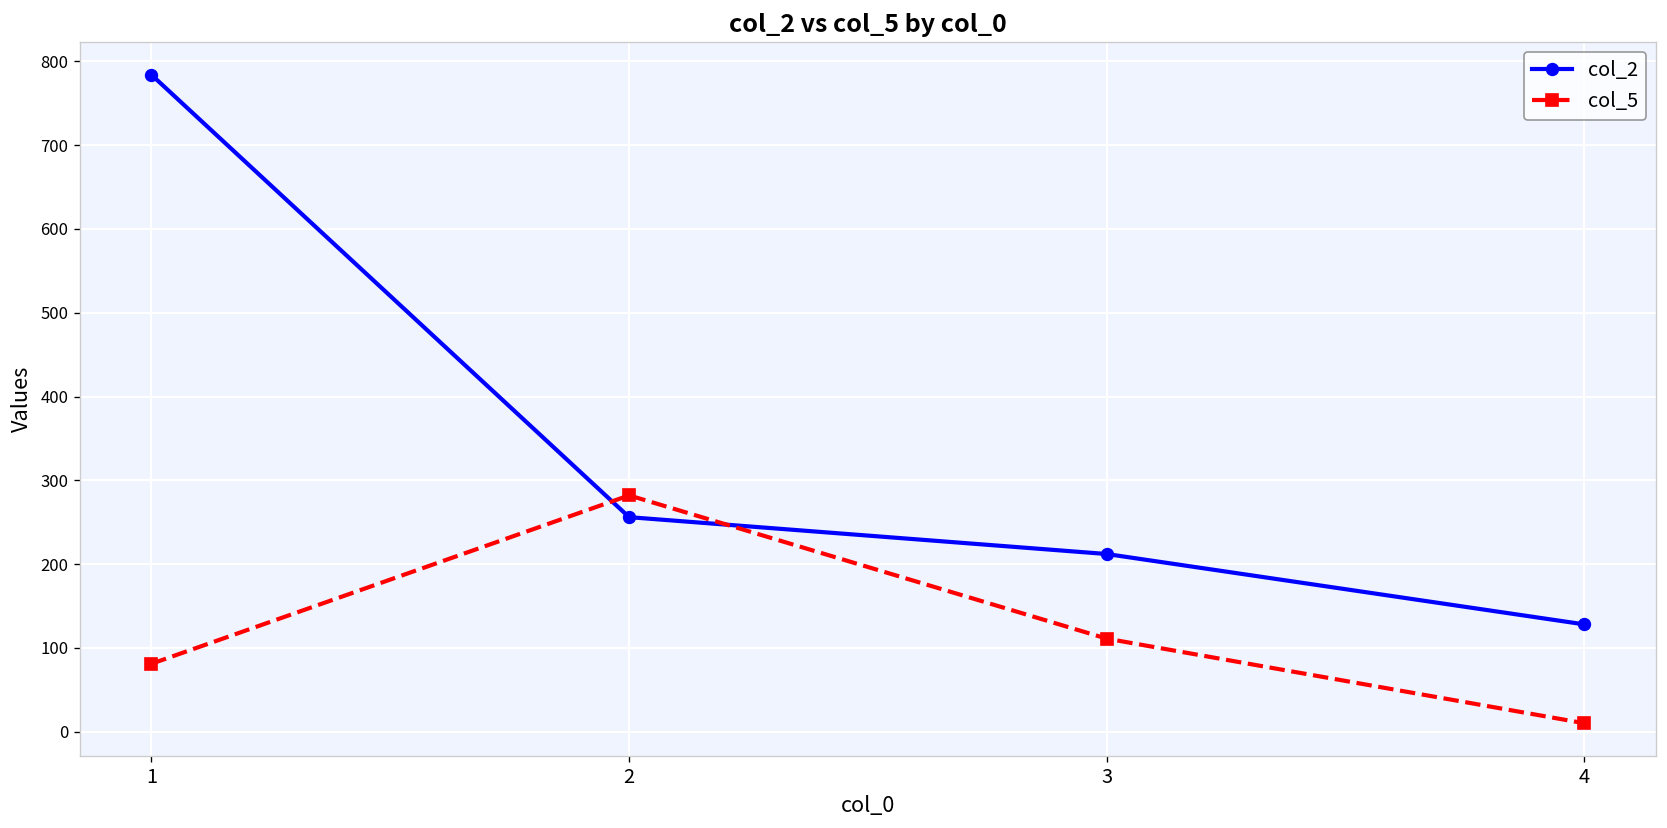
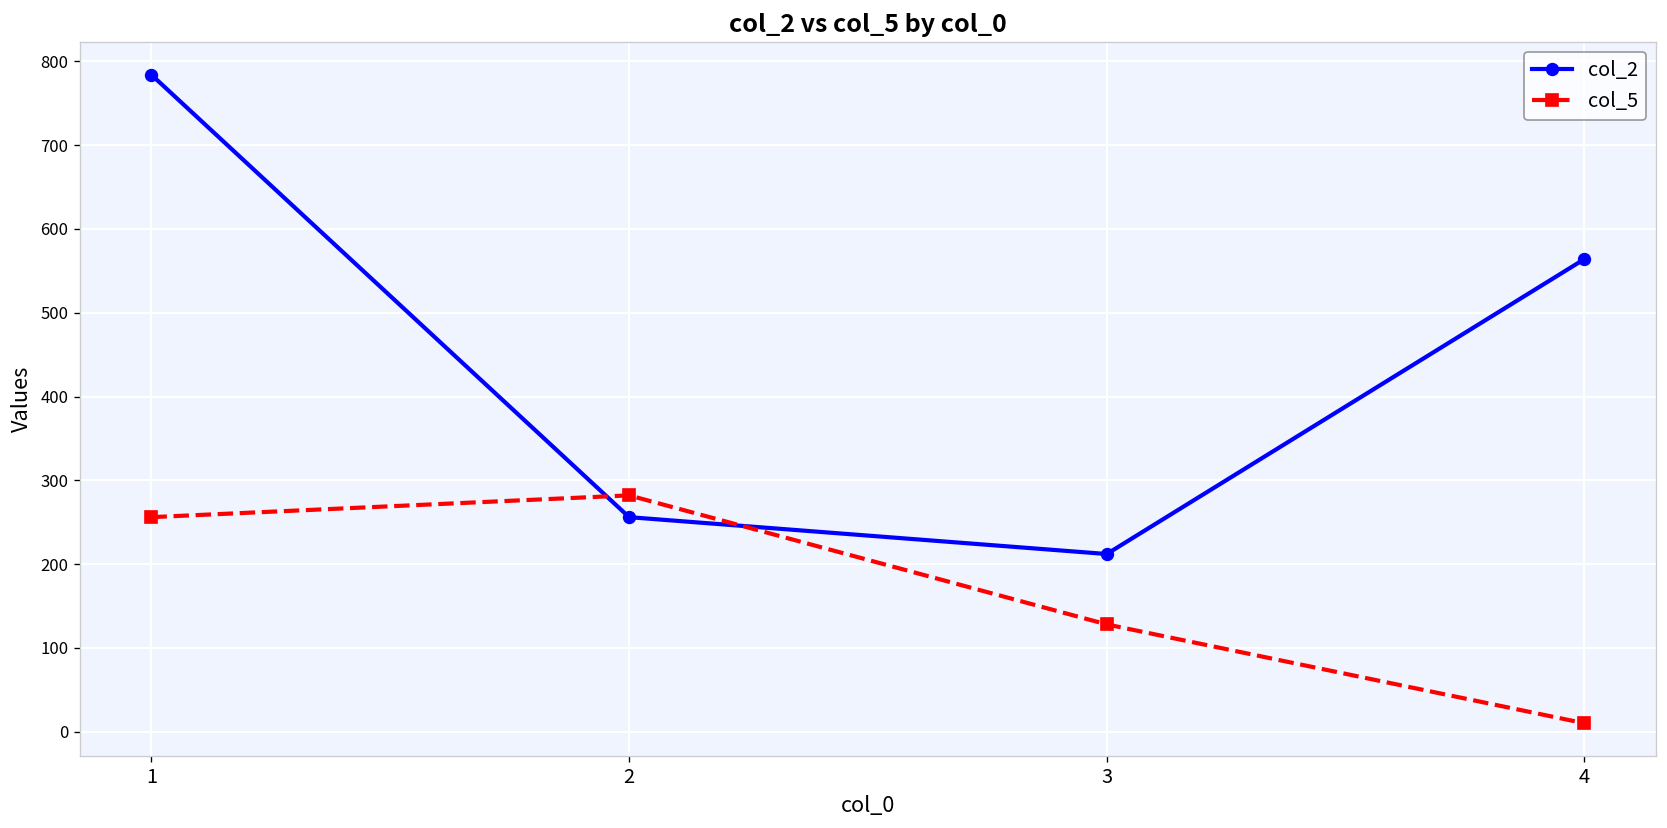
col_5, 1: 80 -> 260
col_5, 3: 110 -> 130
col_2, 4: 130 -> 560
